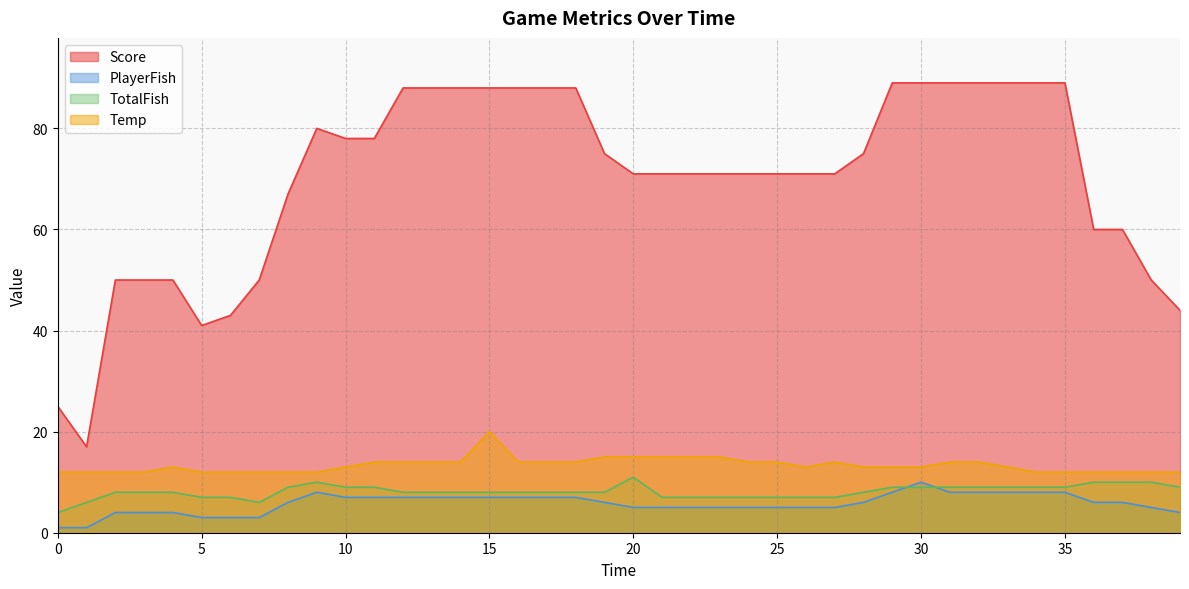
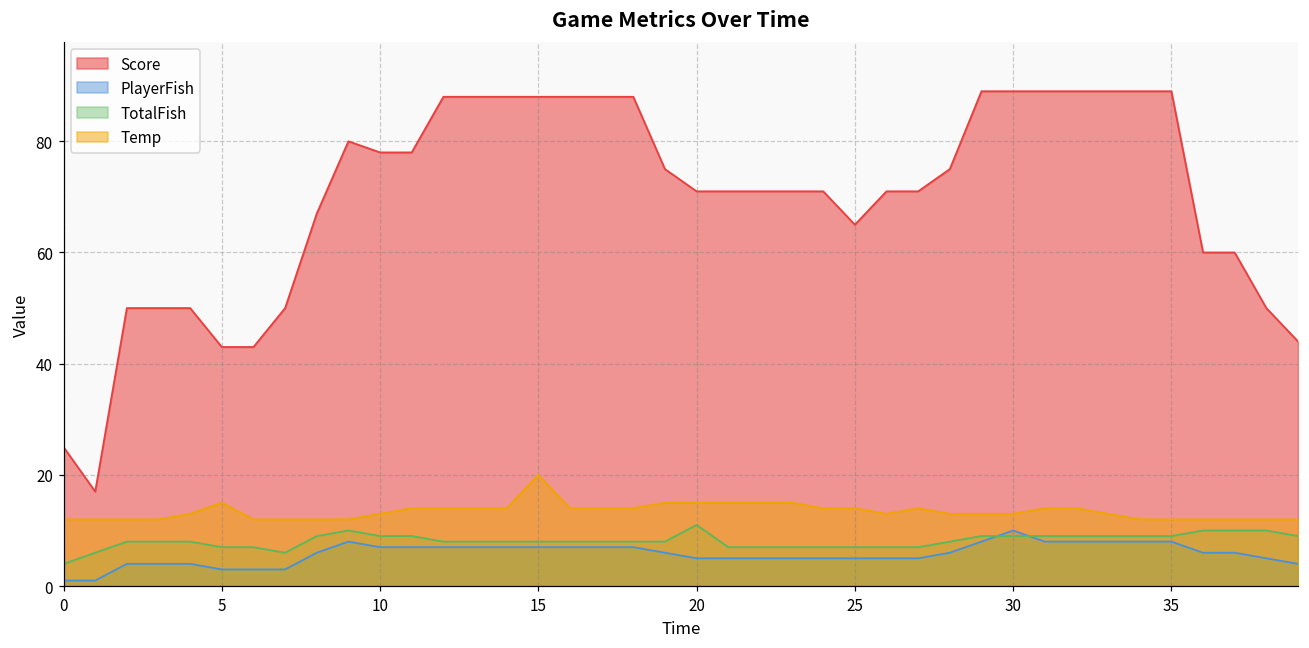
Score, 5: 41 -> 43
Temp, 5: 12 -> 15
Score, 25: 71 -> 65
